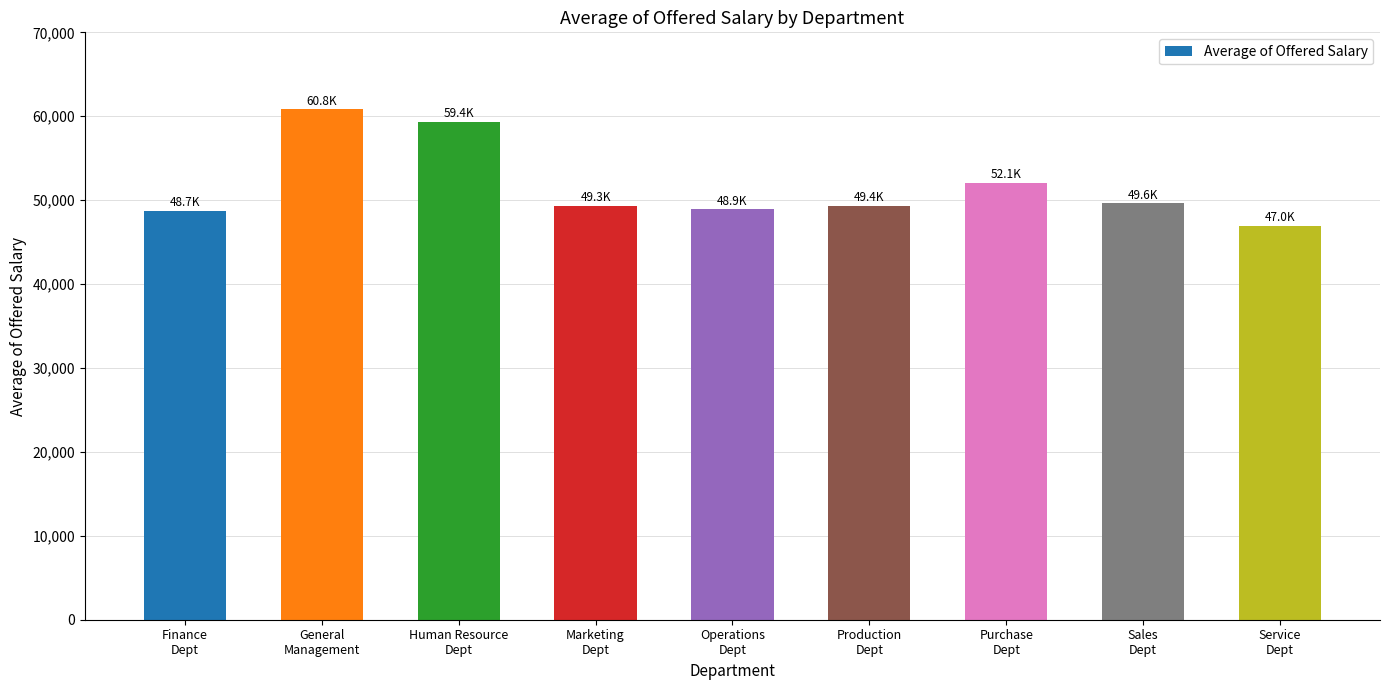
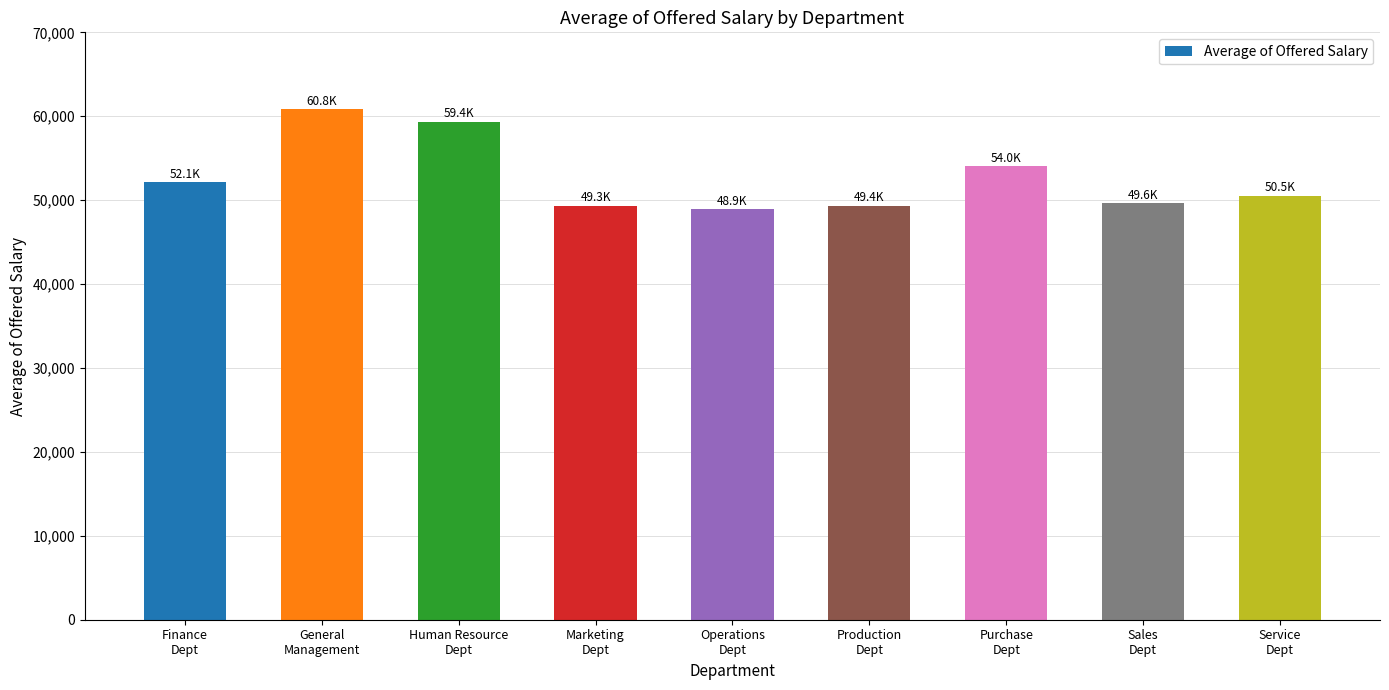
Finance Dept: 48.7K -> 52.1K
Purchase Dept: 52.1K -> 54.0K
Service Dept: 47.0K -> 50.5K
